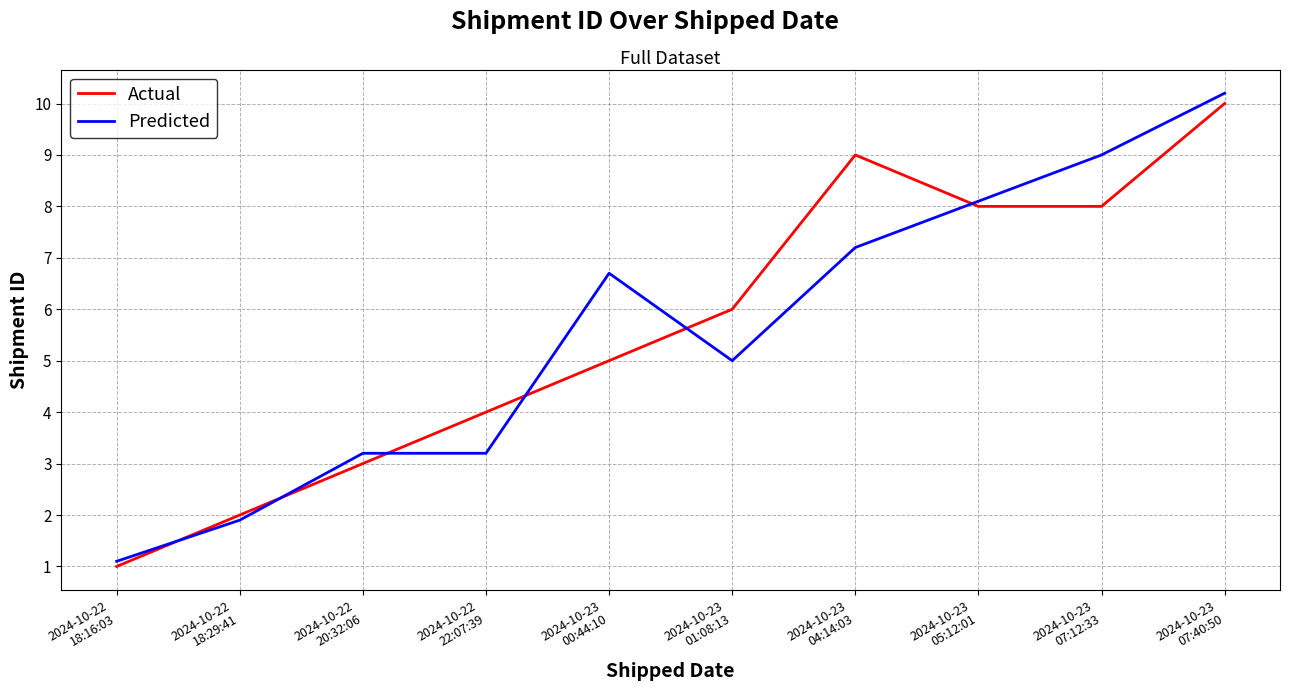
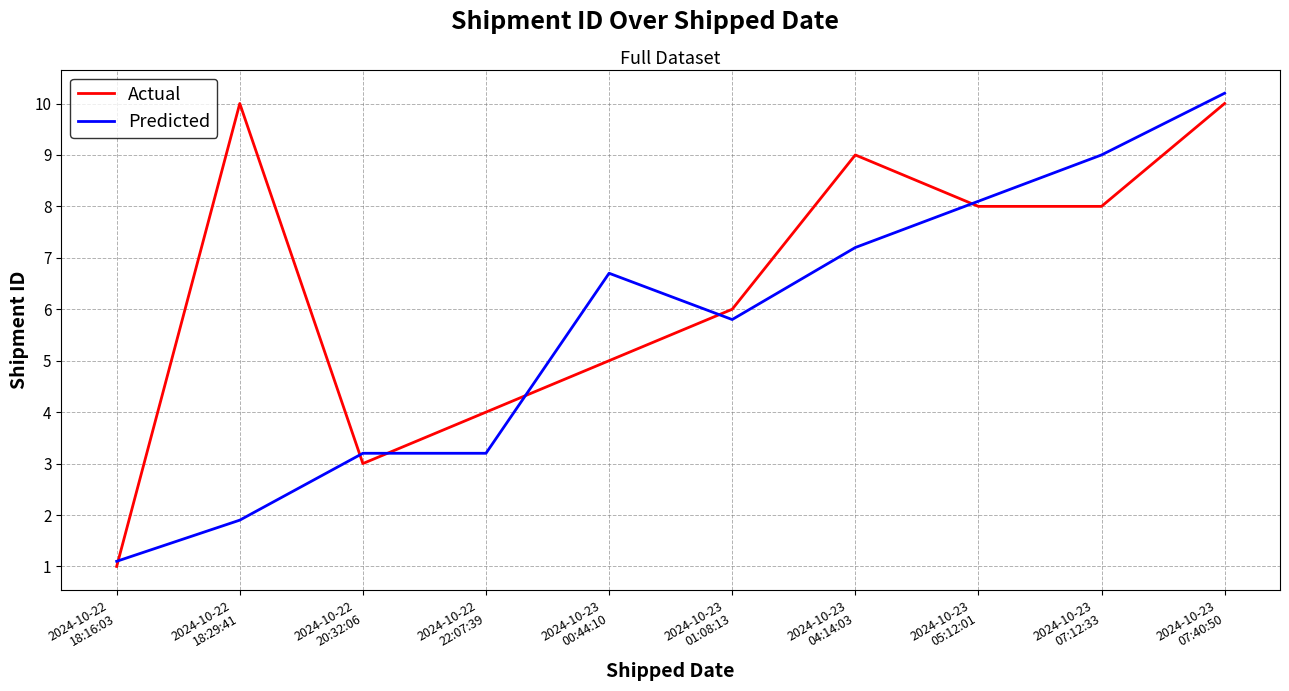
Actual, 2024-10-22 18:29:41: 2 -> 10
Predicted, 2024-10-23 01:08:13: 5.0 -> 5.8
